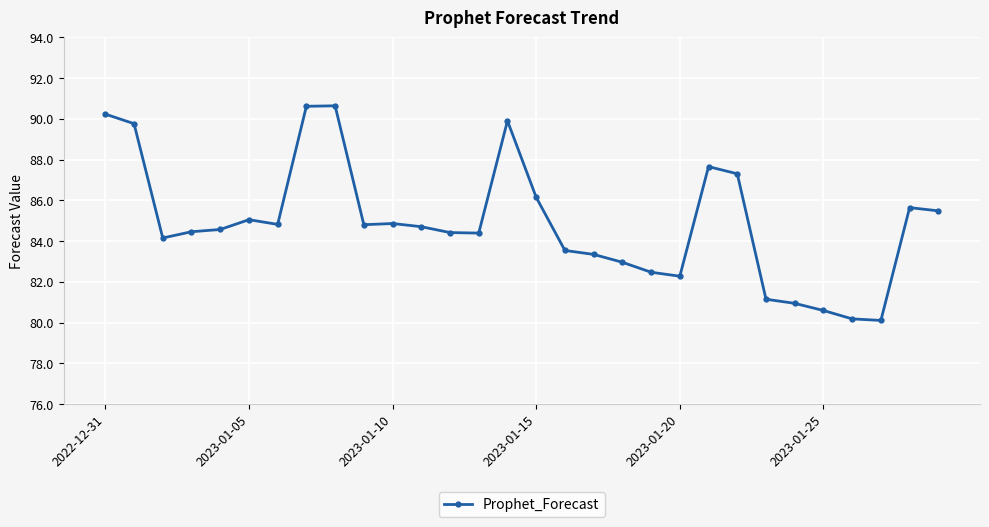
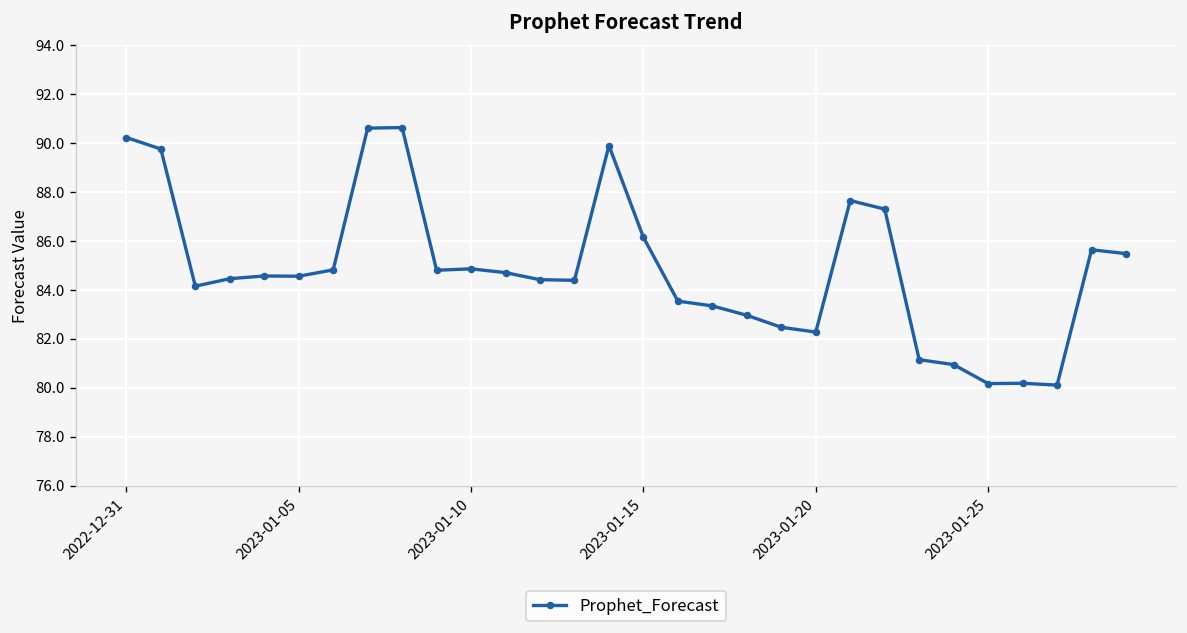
2023-01-05: 85.1 -> 84.6
2023-01-25: 80.6 -> 80.2
